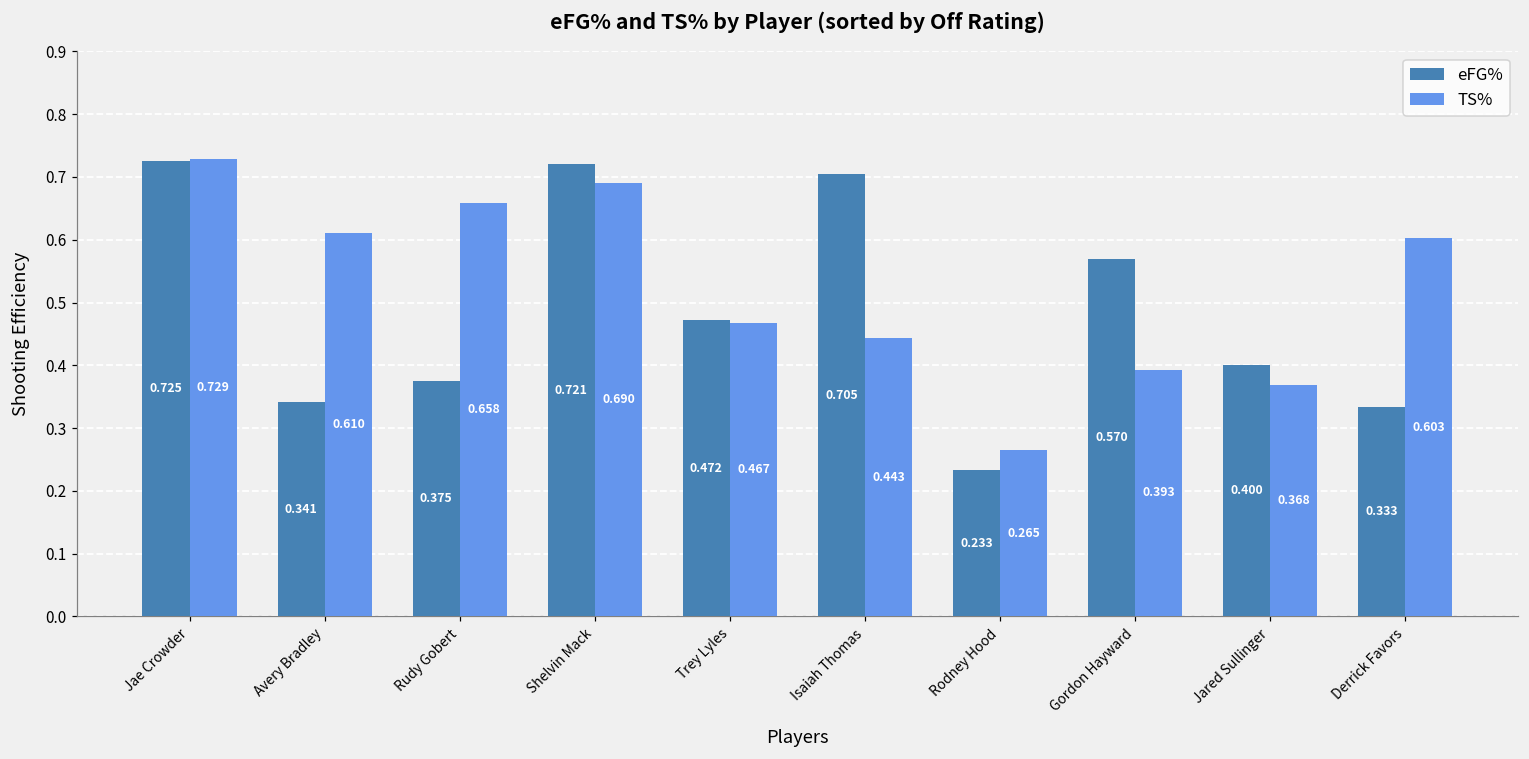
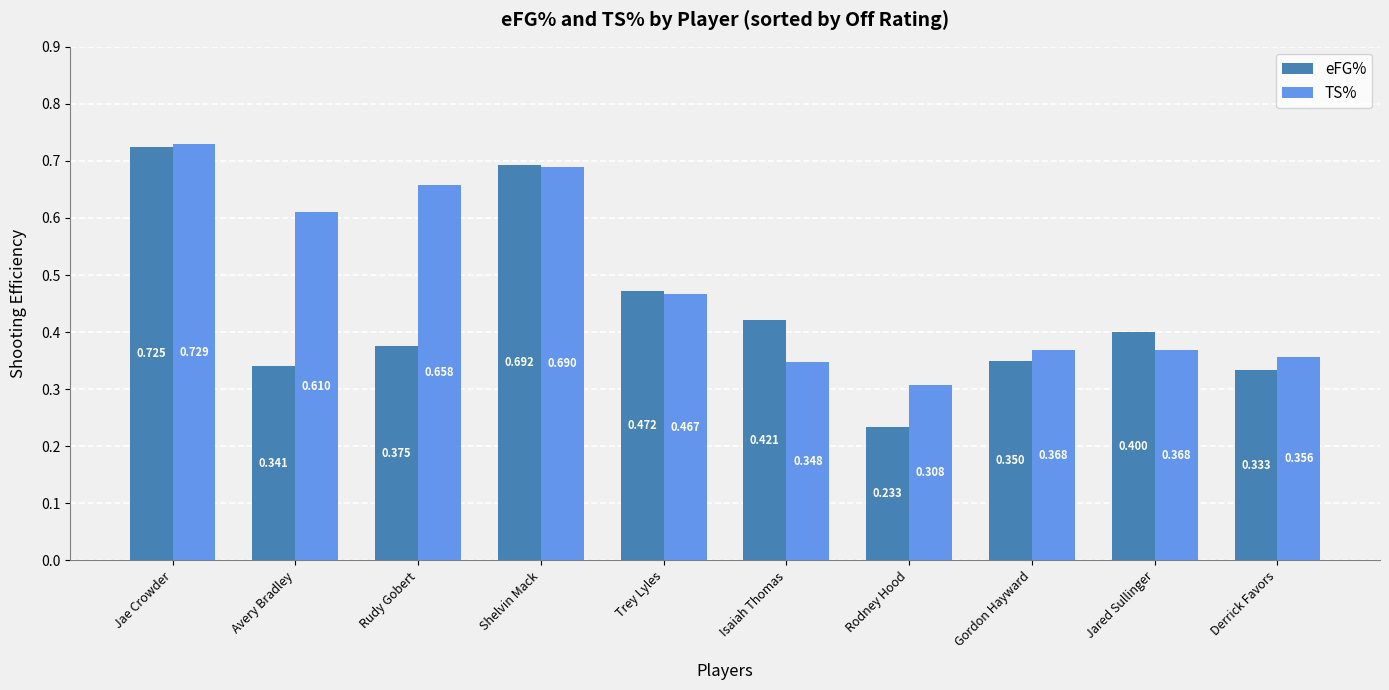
eFG%, Shelvin Mack: 0.721 -> 0.692
eFG%, Isaiah Thomas: 0.705 -> 0.421
TS%, Isaiah Thomas: 0.443 -> 0.348
TS%, Rodney Hood: 0.265 -> 0.308
eFG%, Gordon Hayward: 0.570 -> 0.350
TS%, Gordon Hayward: 0.393 -> 0.368
TS%, Derrick Favors: 0.603 -> 0.356
